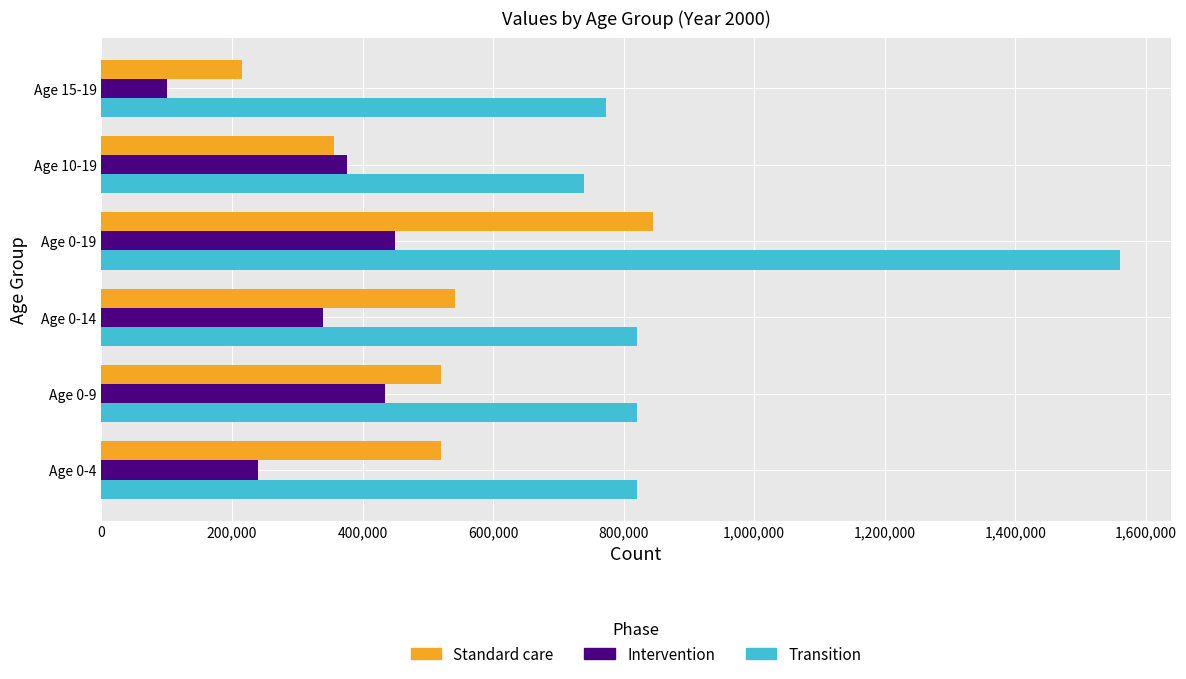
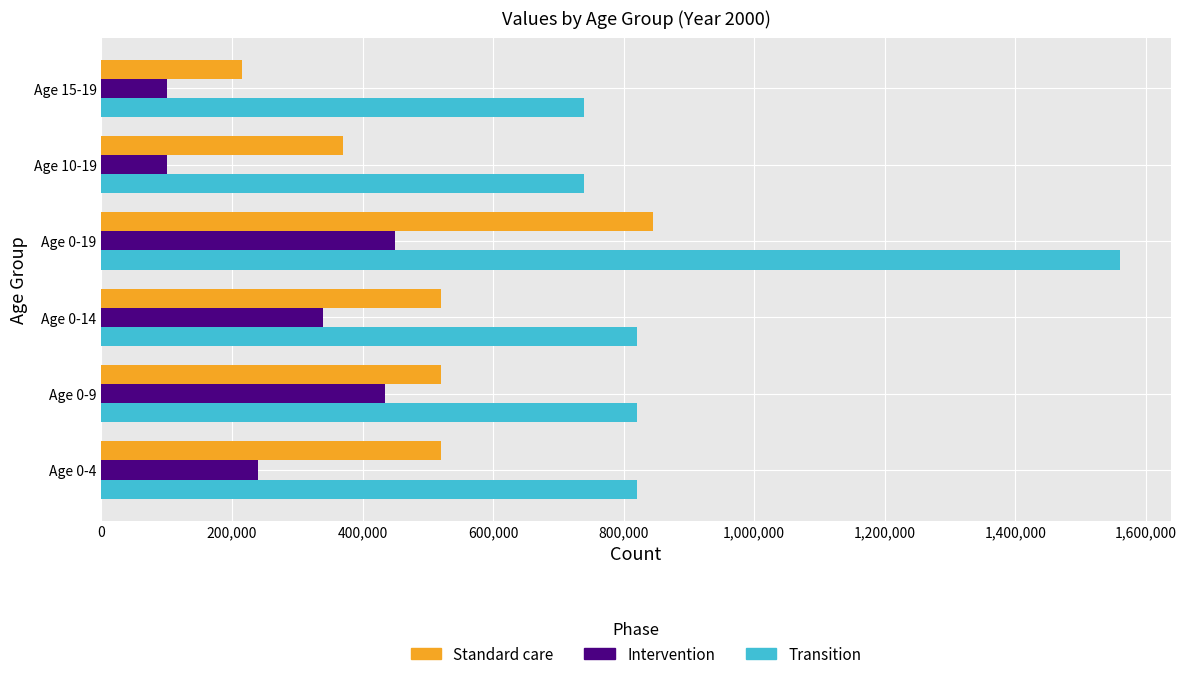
Transition, Age 15-19: 770,000 -> 740,000
Standard care, Age 10-19: 360,000 -> 370,000
Intervention, Age 10-19: 380,000 -> 100,000
Standard care, Age 0-14: 540,000 -> 520,000
